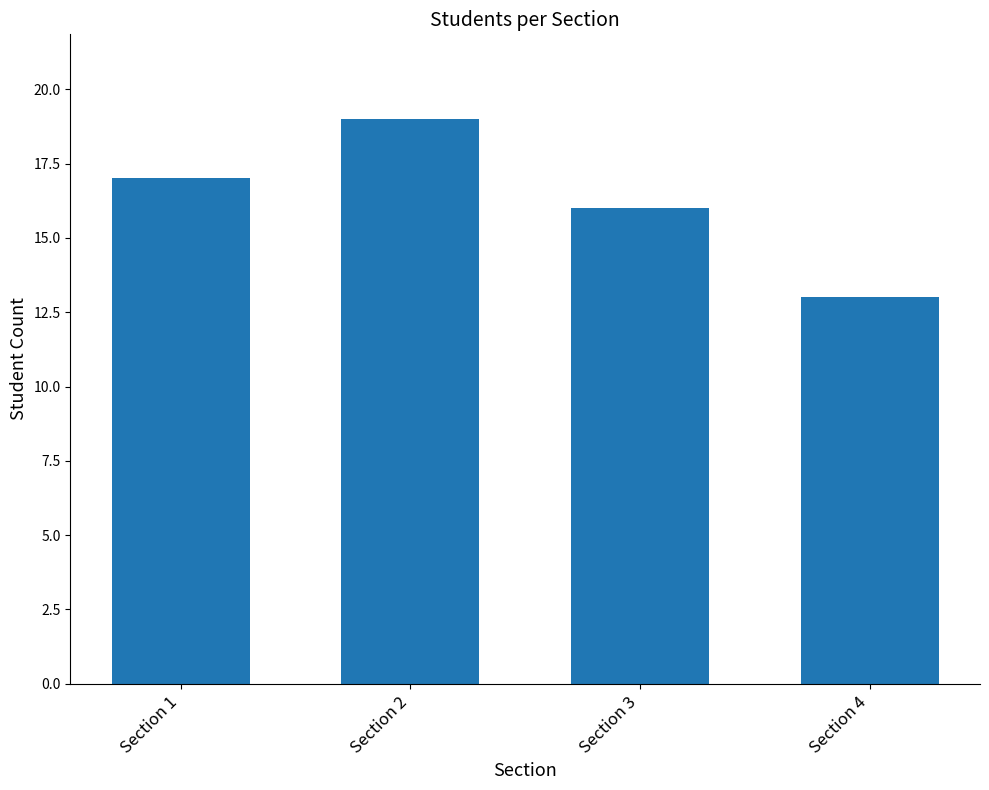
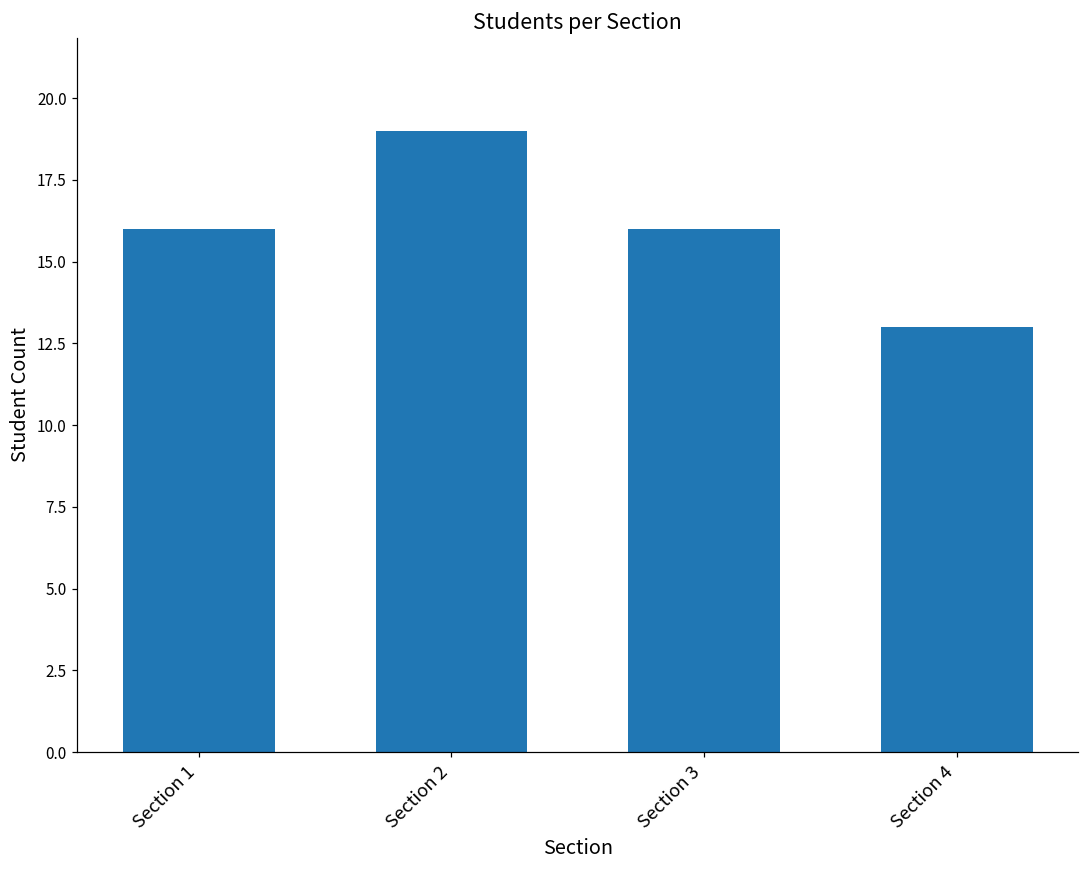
Section 1: 17 -> 16
